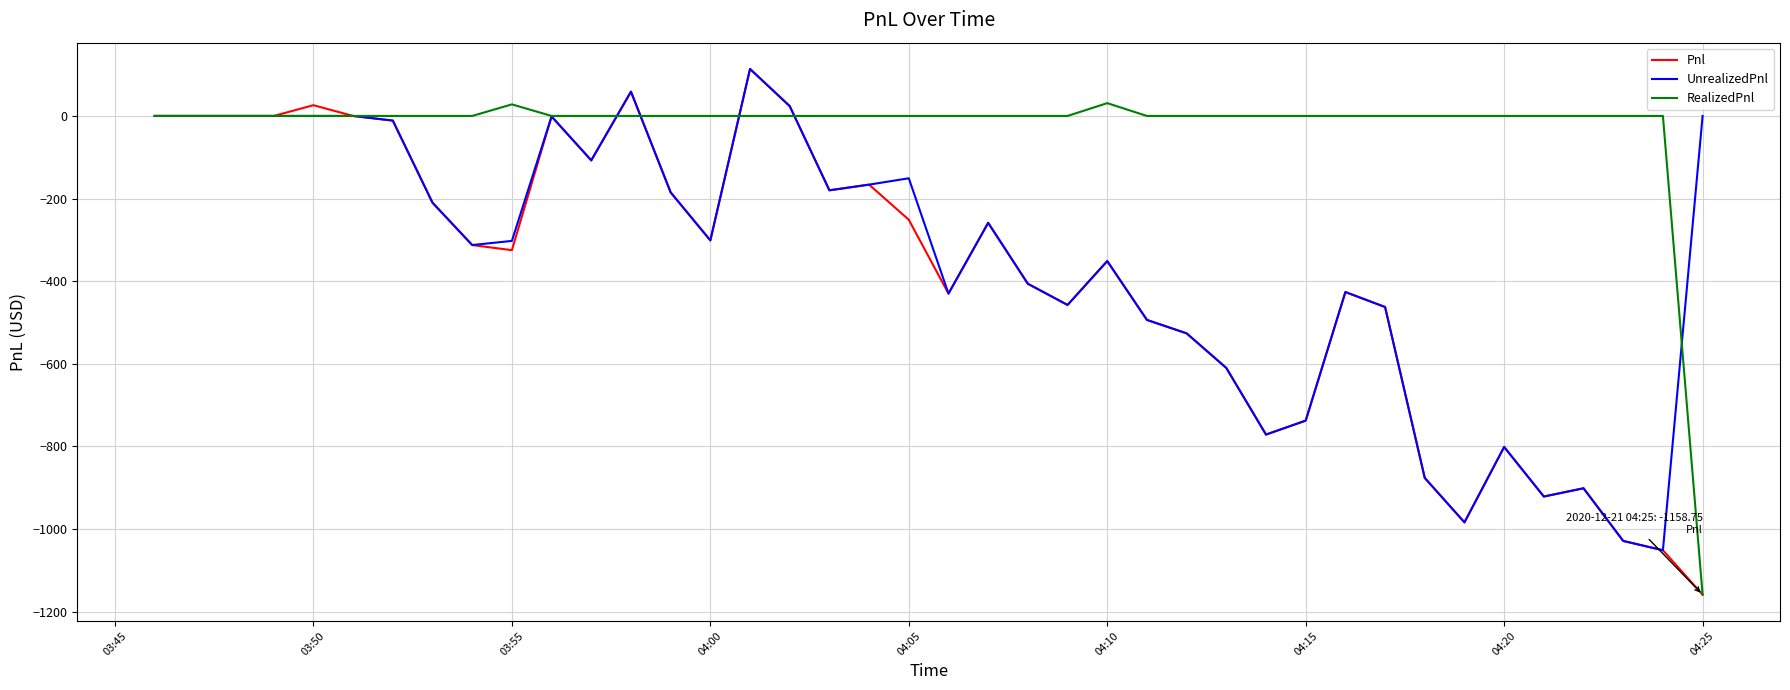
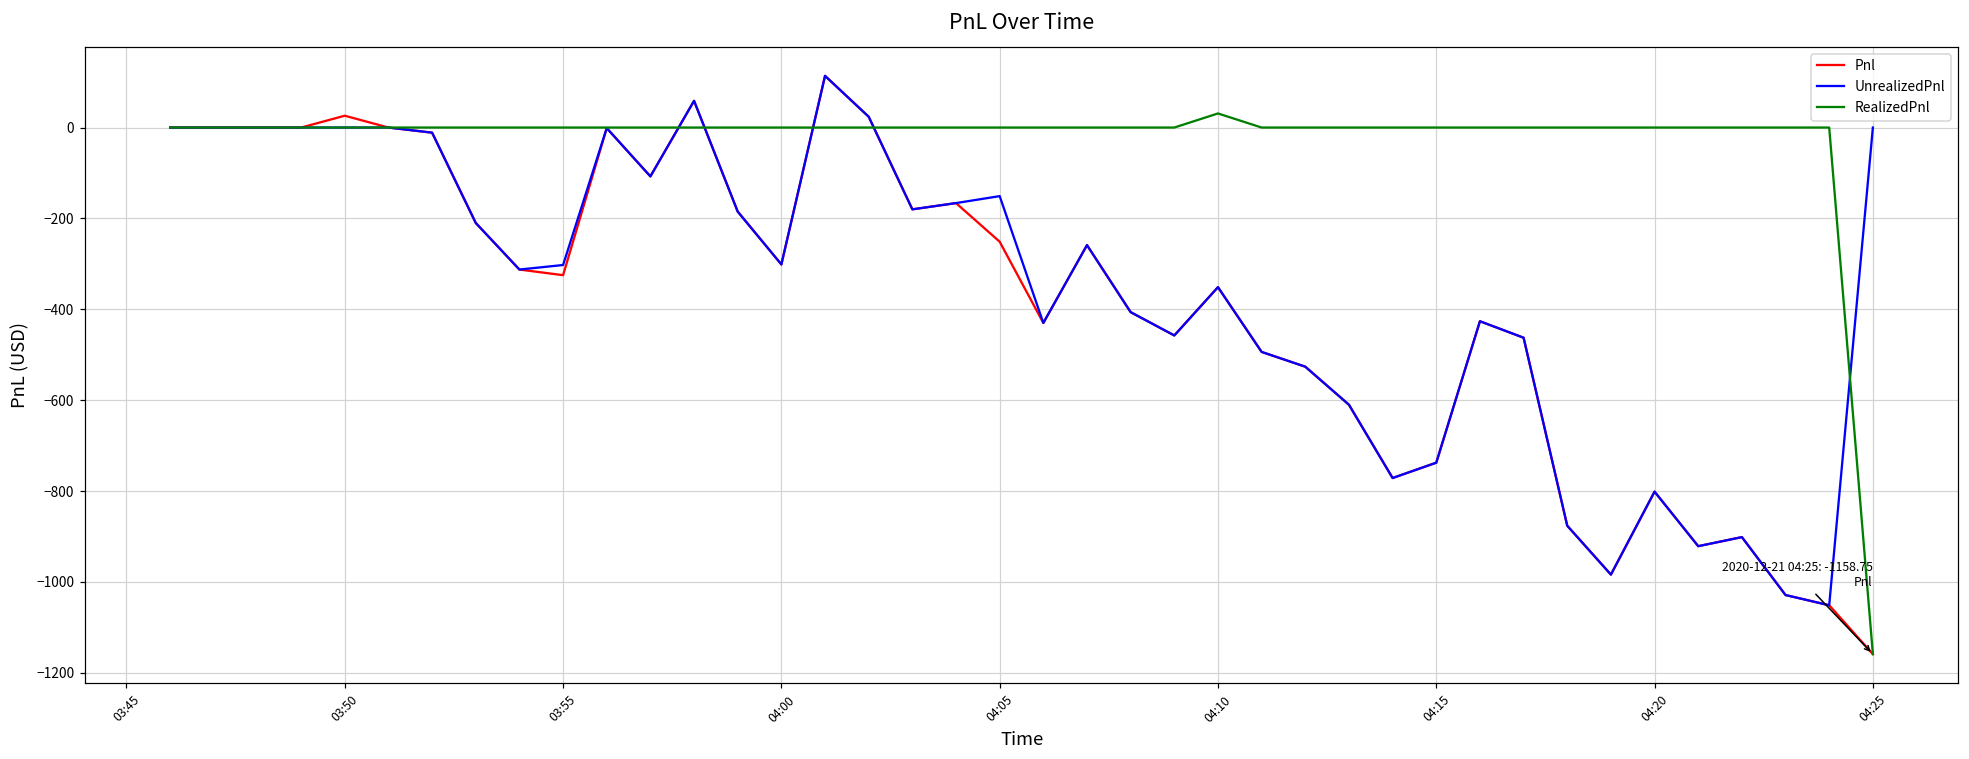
RealizedPnl, 03:55: 30 -> 0
